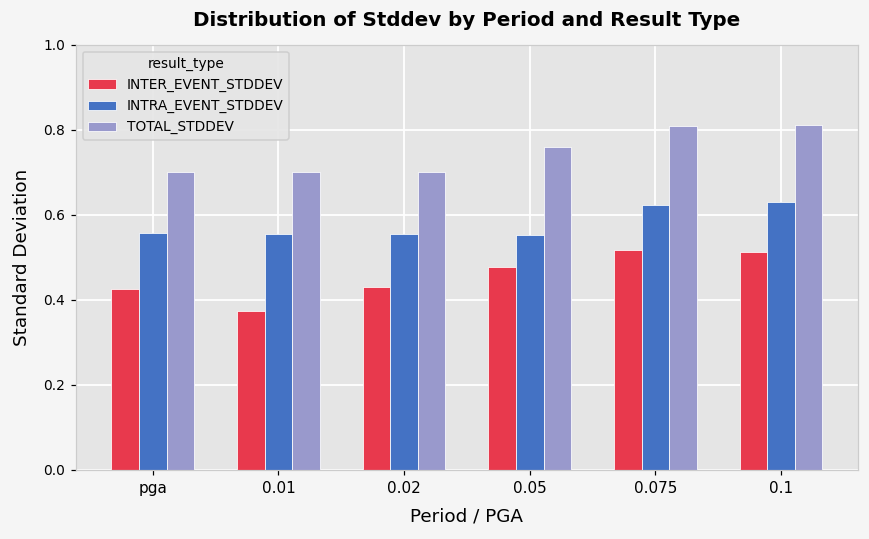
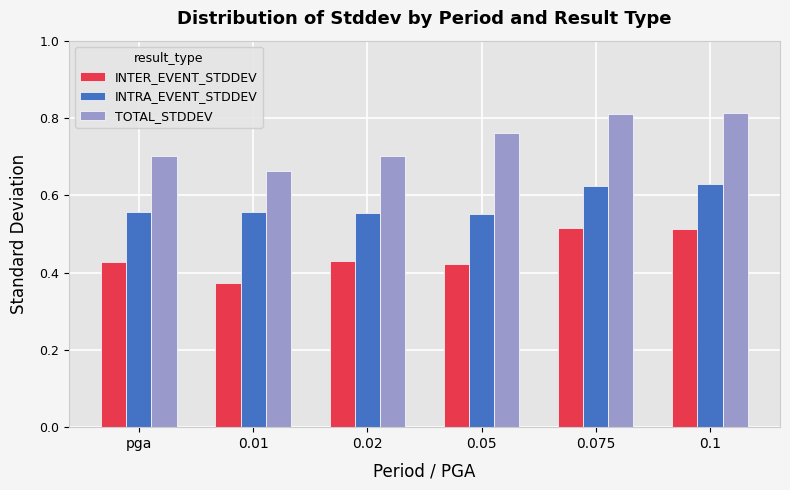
TOTAL_STDDEV, 0.01: 0.70 -> 0.66
INTER_EVENT_STDDEV, 0.05: 0.48 -> 0.42
